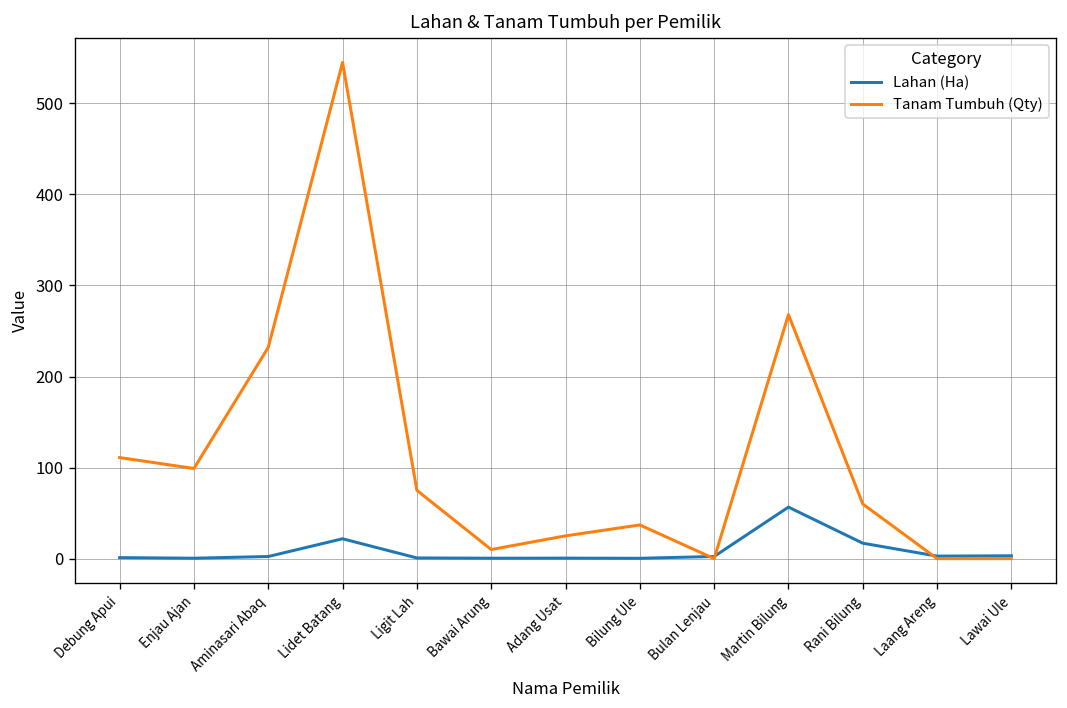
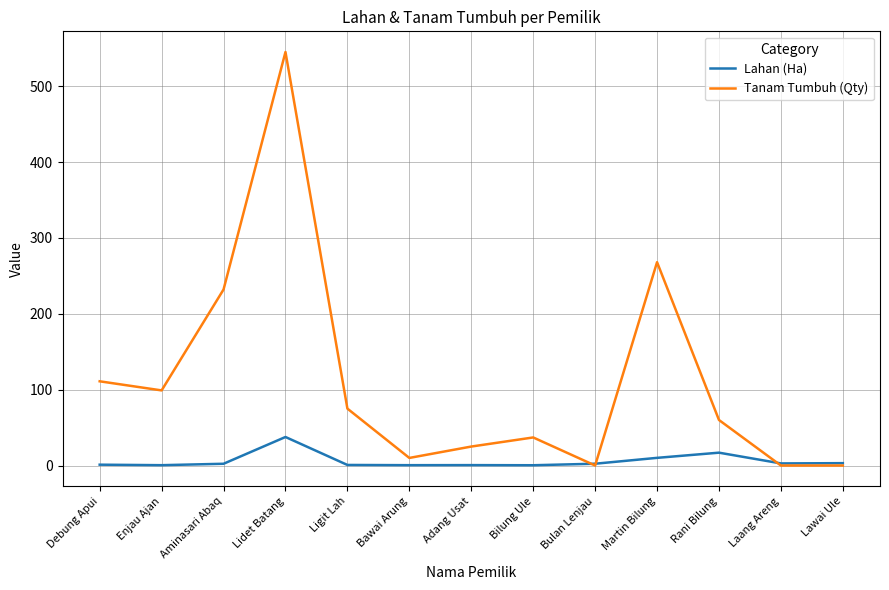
Lahan (Ha), Lidet Batang: 20 -> 40
Lahan (Ha), Martin Bilung: 60 -> 10
